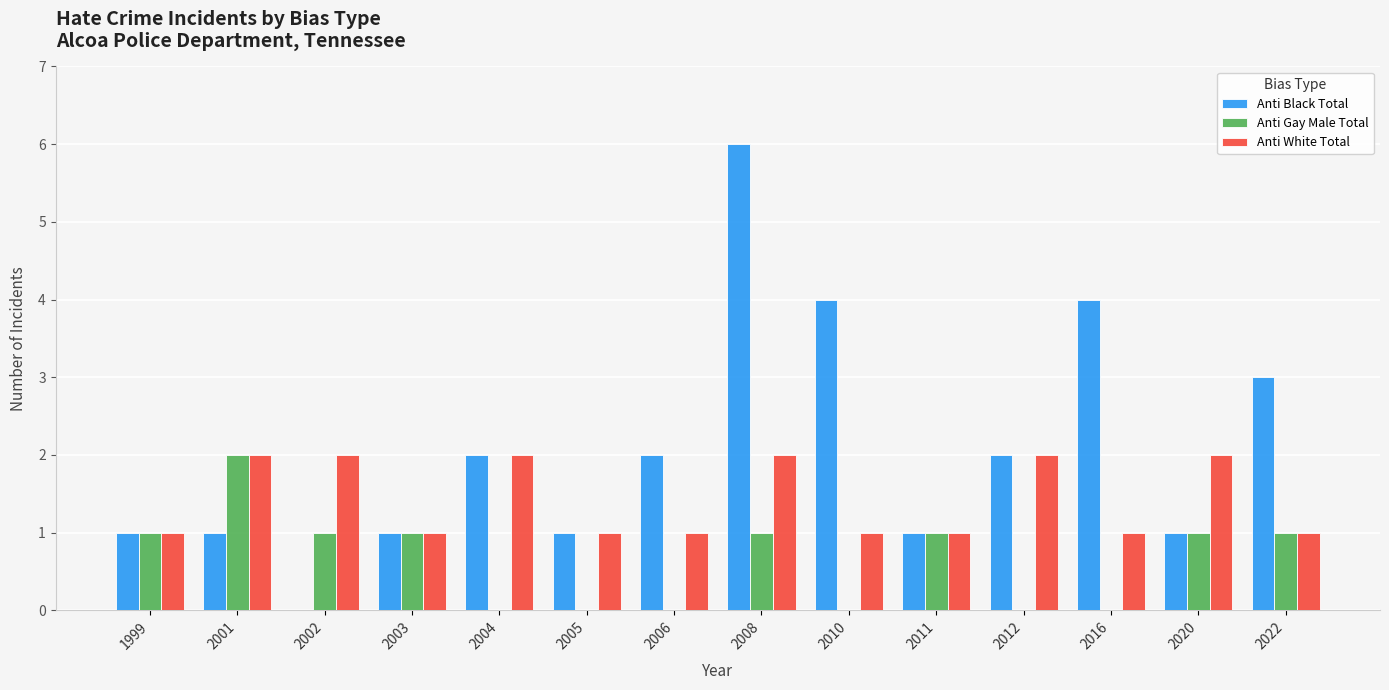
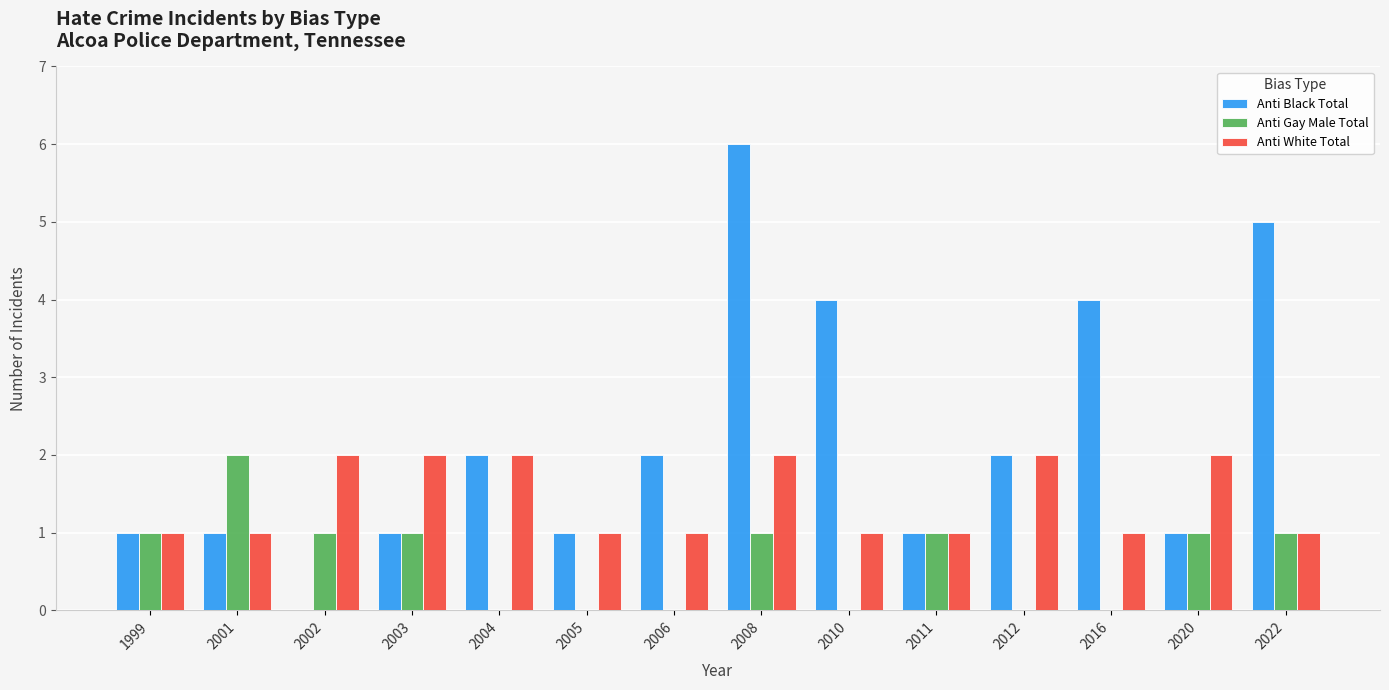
Anti White Total, 2001: 2 -> 1
Anti White Total, 2003: 1 -> 2
Anti Black Total, 2022: 3 -> 5
